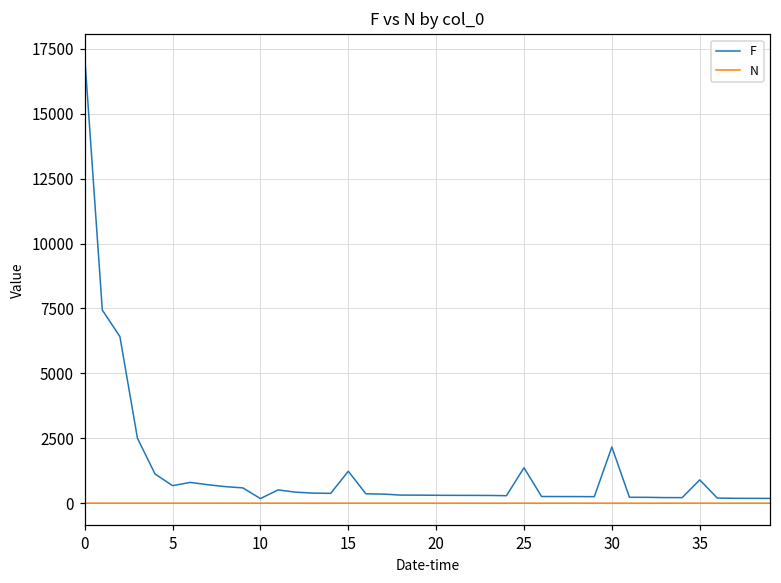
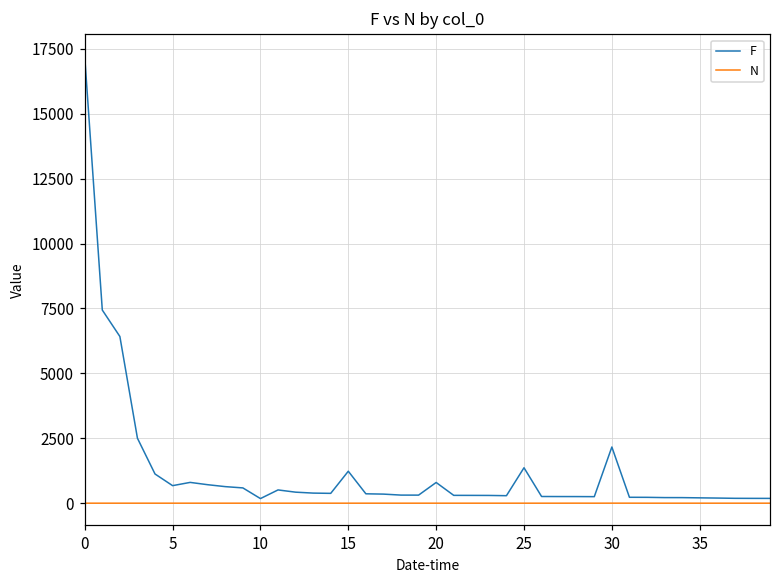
F, 20: 300 -> 800
F, 35: 900 -> 200
